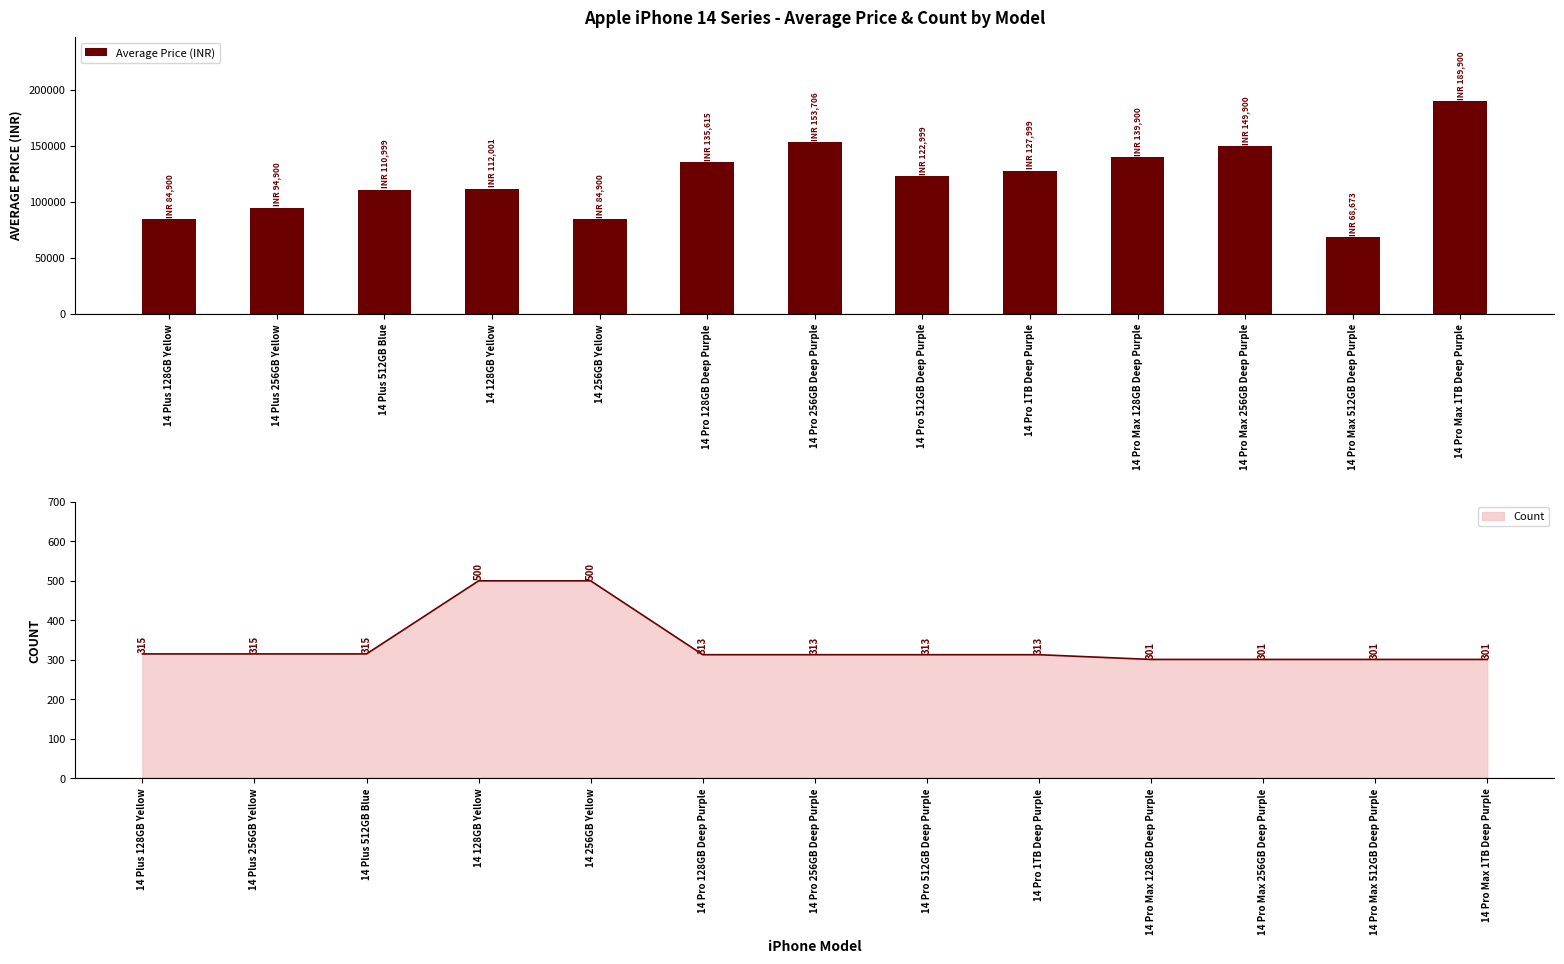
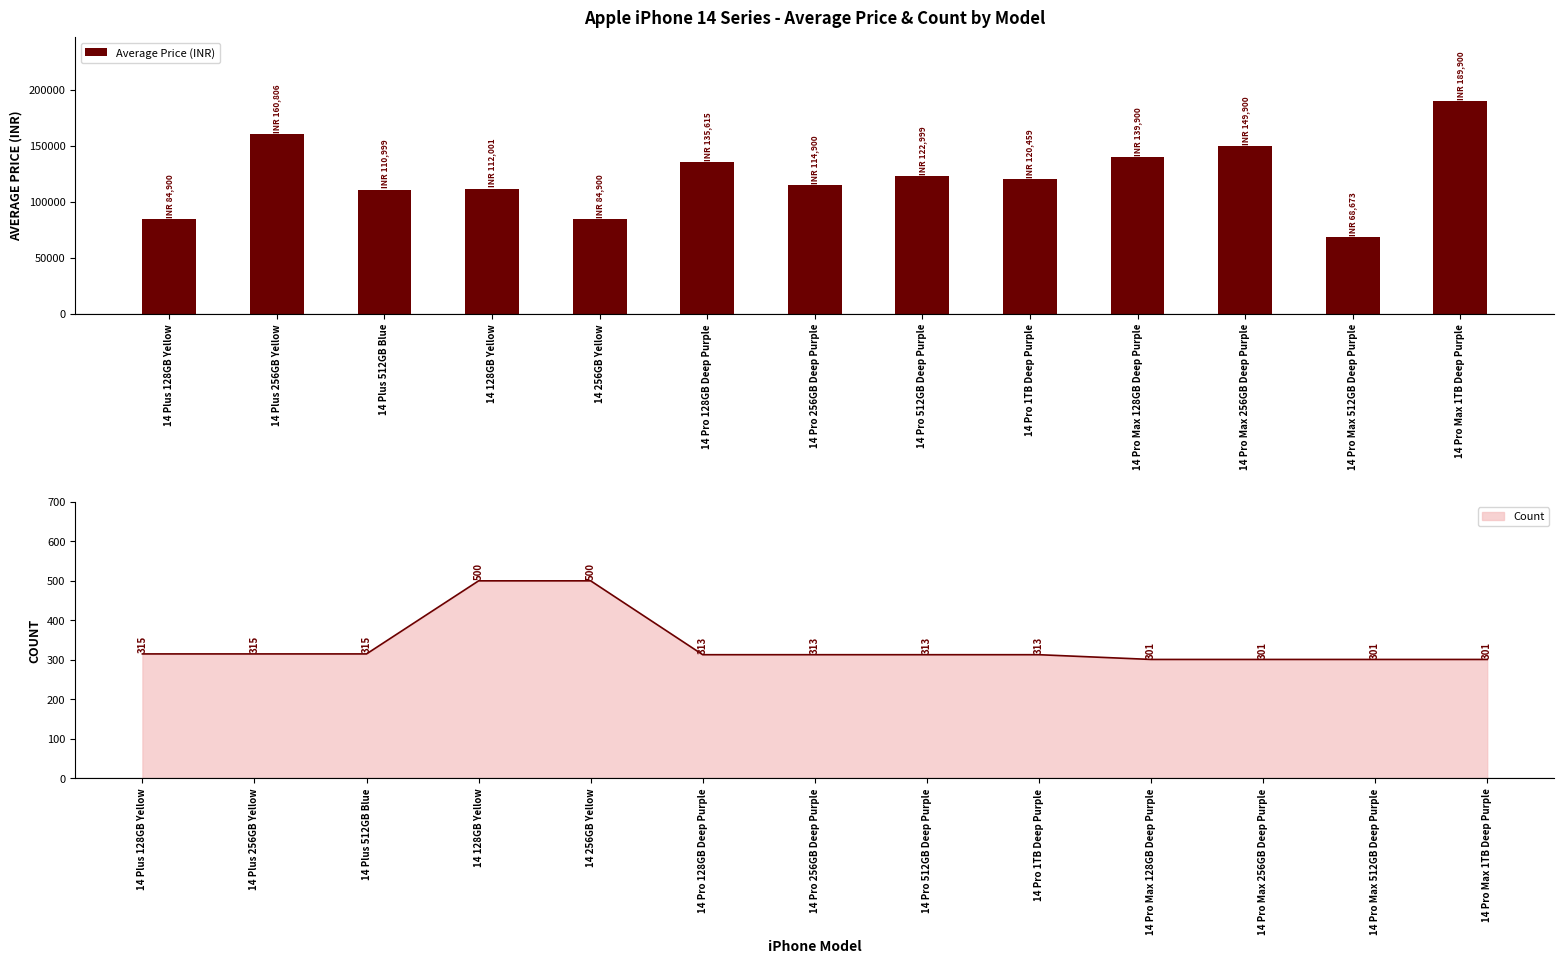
Apple iPhone 14 Series - Average Price & Count by Model, 14 Plus 256GB Yellow: 94,900 -> 160,806
Apple iPhone 14 Series - Average Price & Count by Model, 14 Pro 256GB Deep Purple: 153,706 -> 114,900
Apple iPhone 14 Series - Average Price & Count by Model, 14 Pro 1TB Deep Purple: 127,999 -> 120,459
